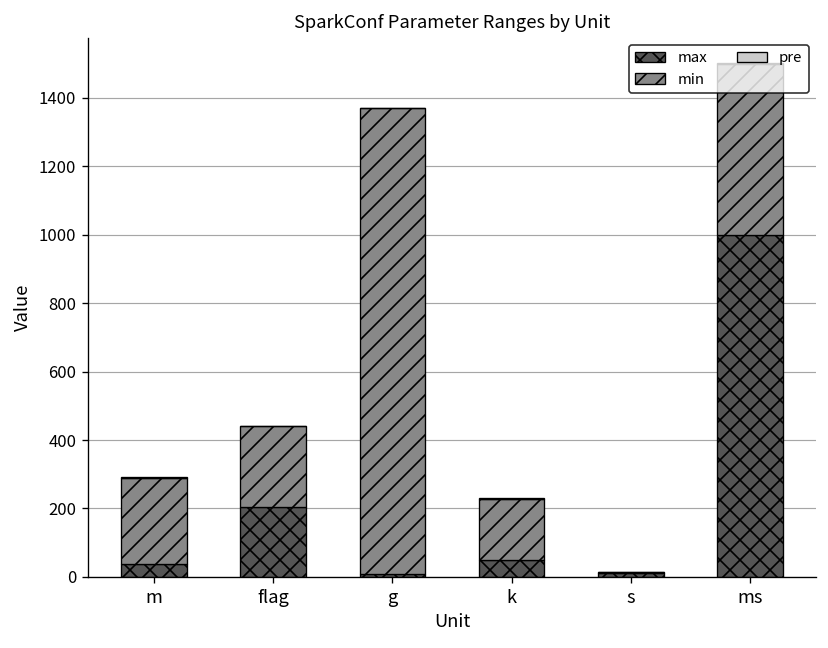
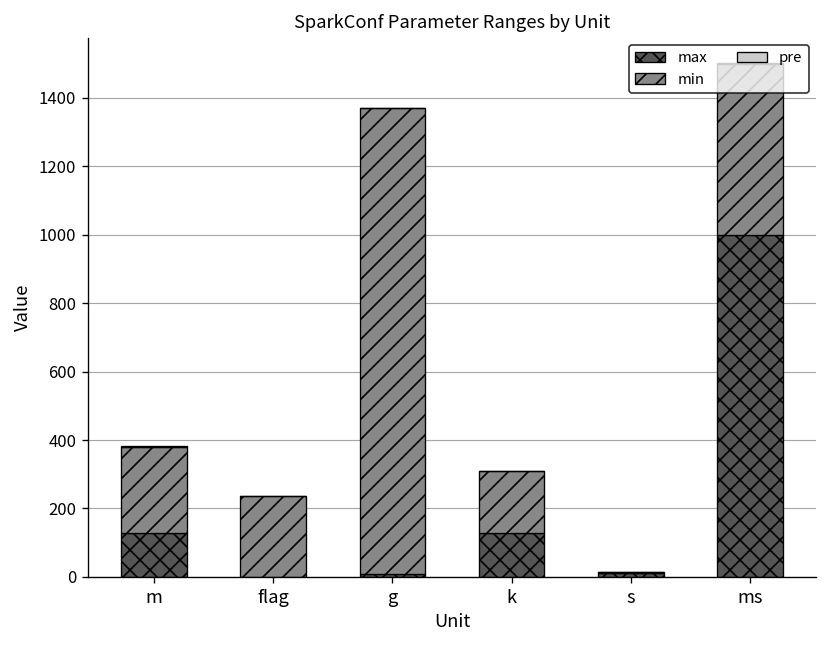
max, m: 40 -> 130
max, flag: 210 -> 0
max, k: 50 -> 130
